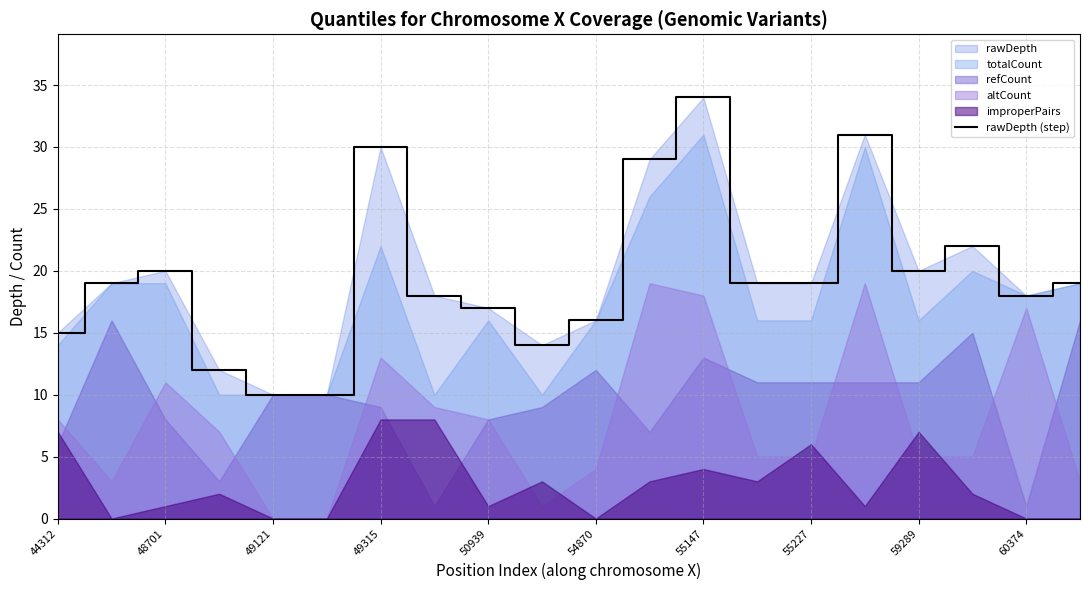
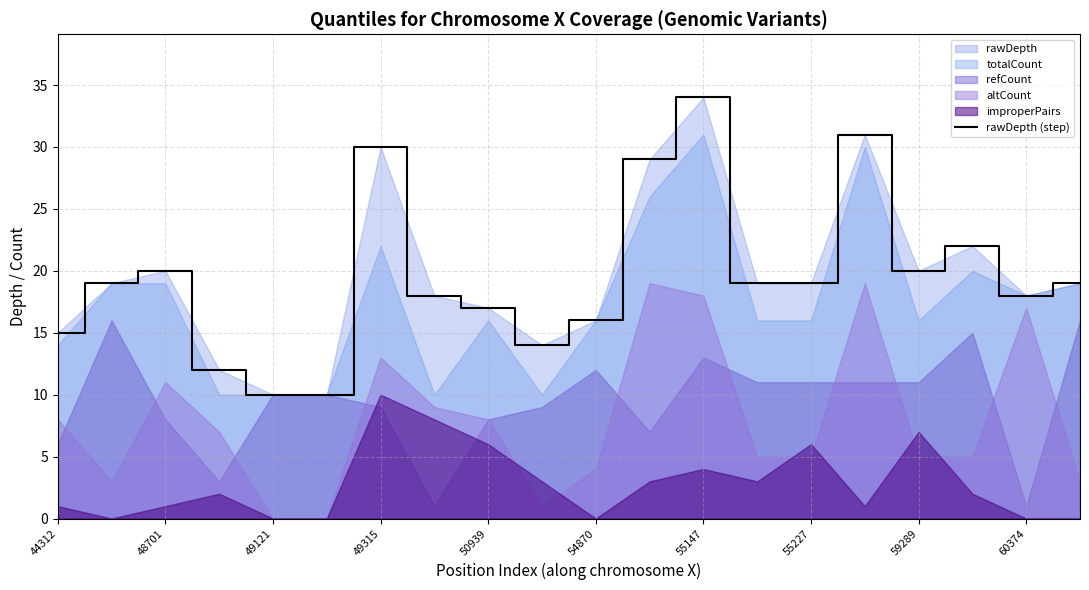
improperPairs, 44312: 7 -> 1
improperPairs, 49315: 8 -> 10
improperPairs, 50939: 1 -> 6
